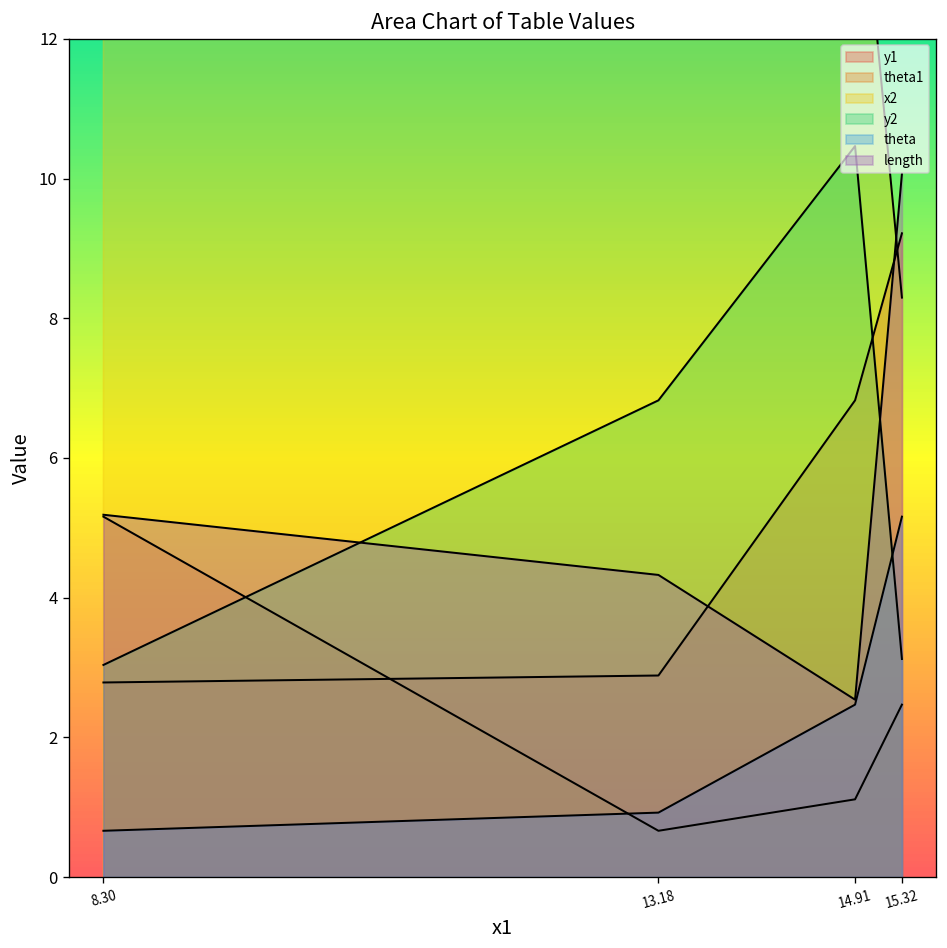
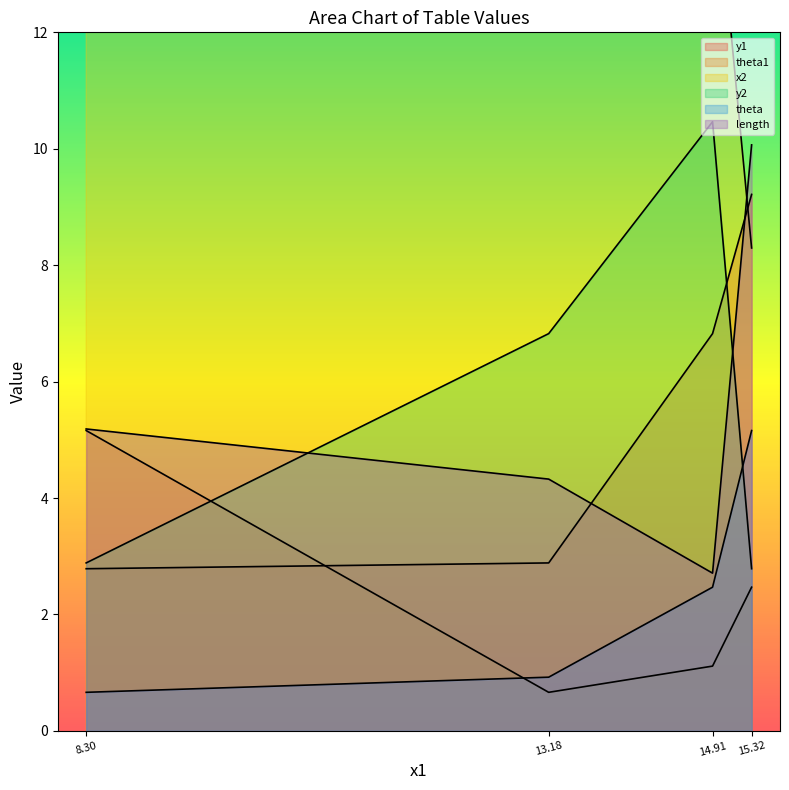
y2, 8.30: 3.0 -> 2.9
length, 14.91: 2.5 -> 2.7
y2, 15.32: 3.1 -> 2.8
